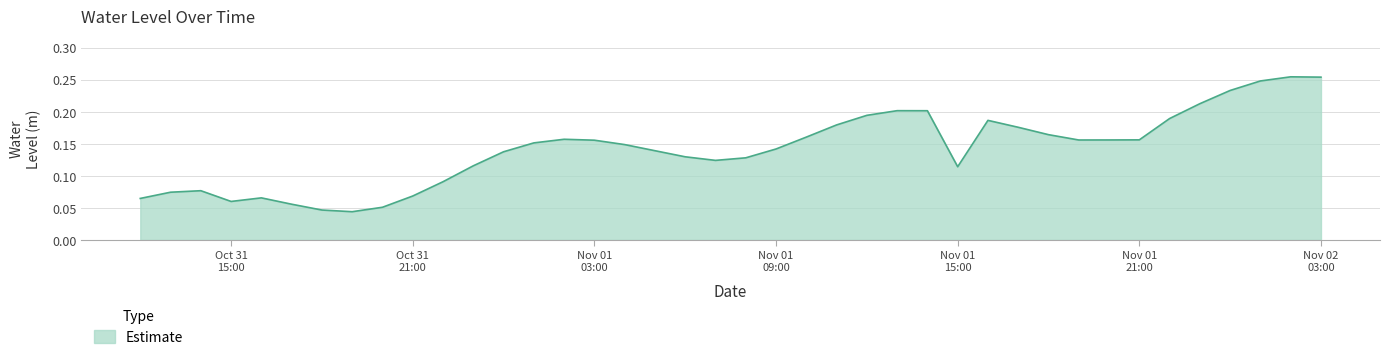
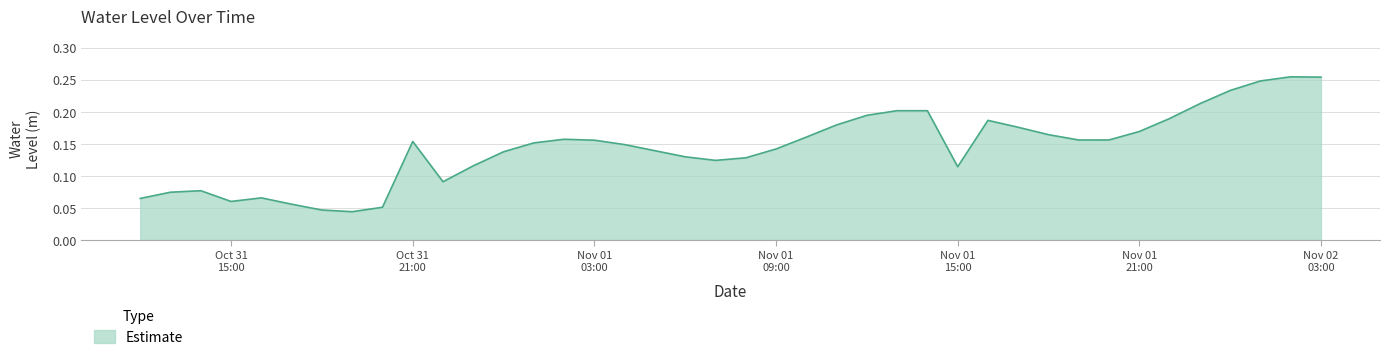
Oct 31 21:00: 0.07 -> 0.15
Nov 01 21:00: 0.16 -> 0.17
